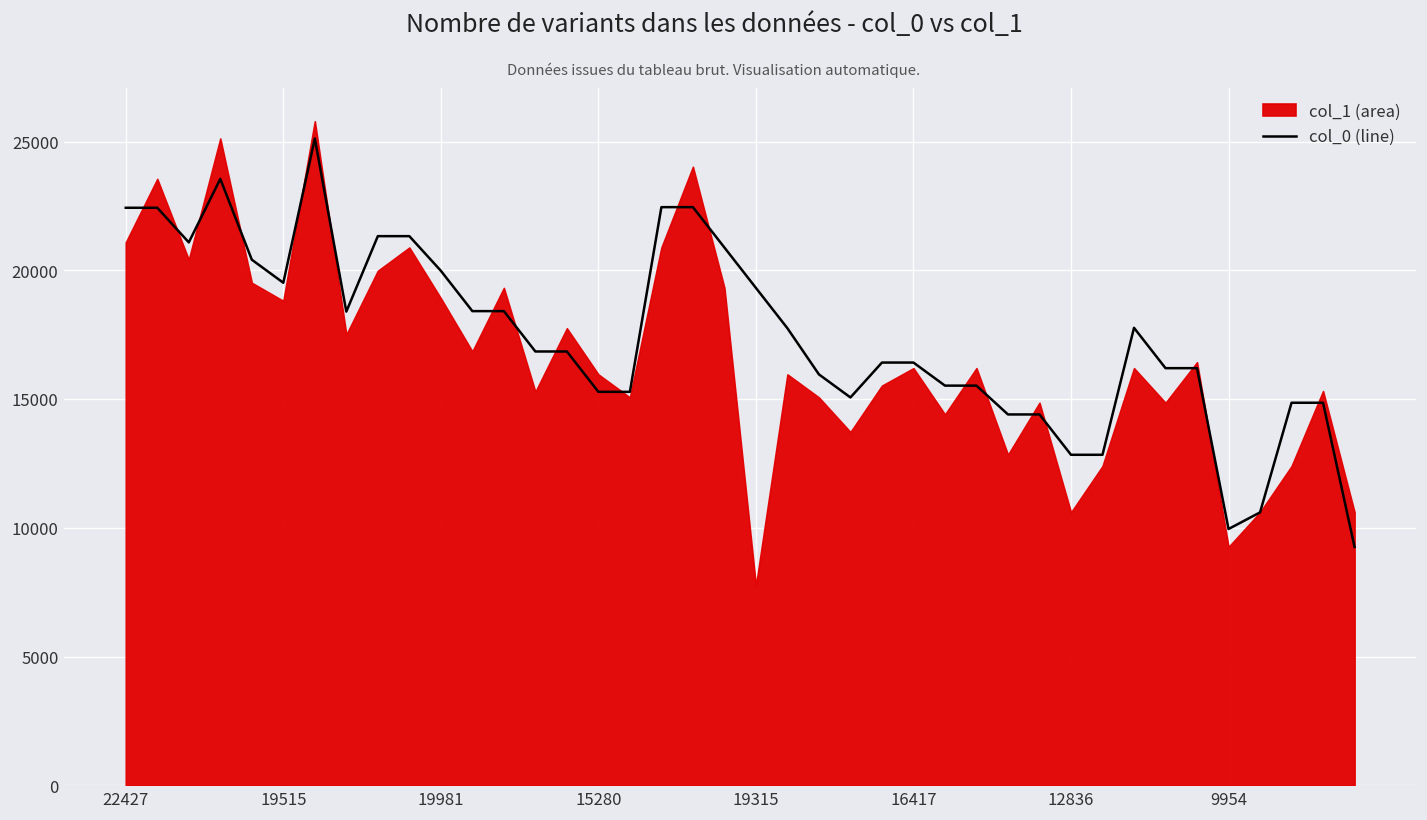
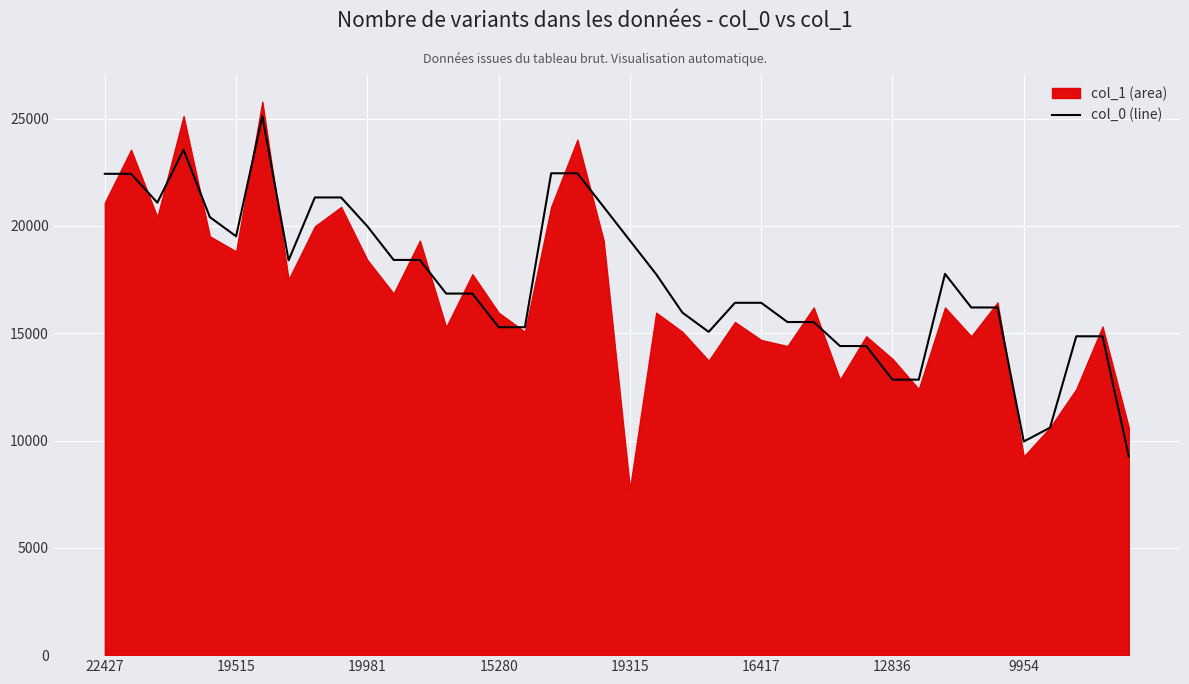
col_1 (area), 19981: 18900 -> 18400
col_1 (area), 16417: 16200 -> 14700
col_1 (area), 12836: 10600 -> 13800
